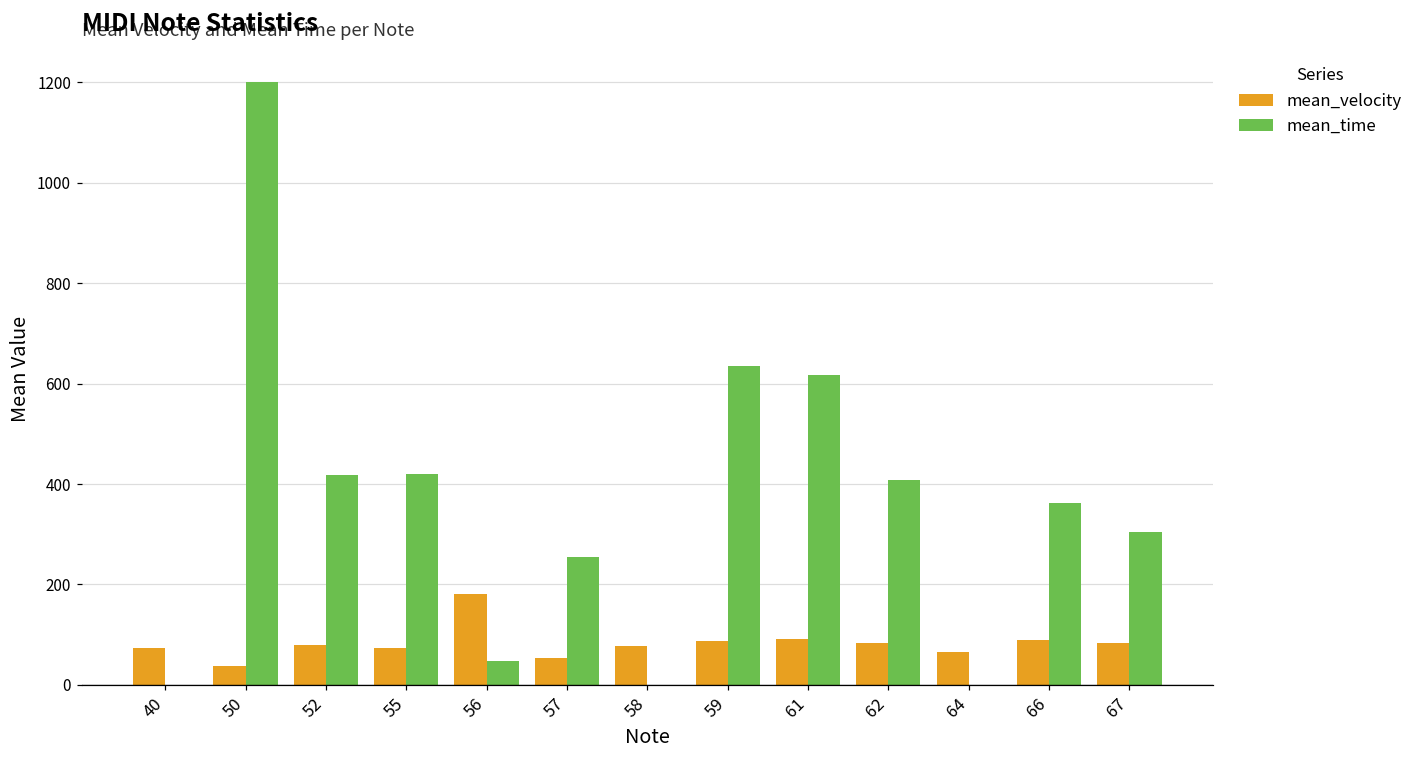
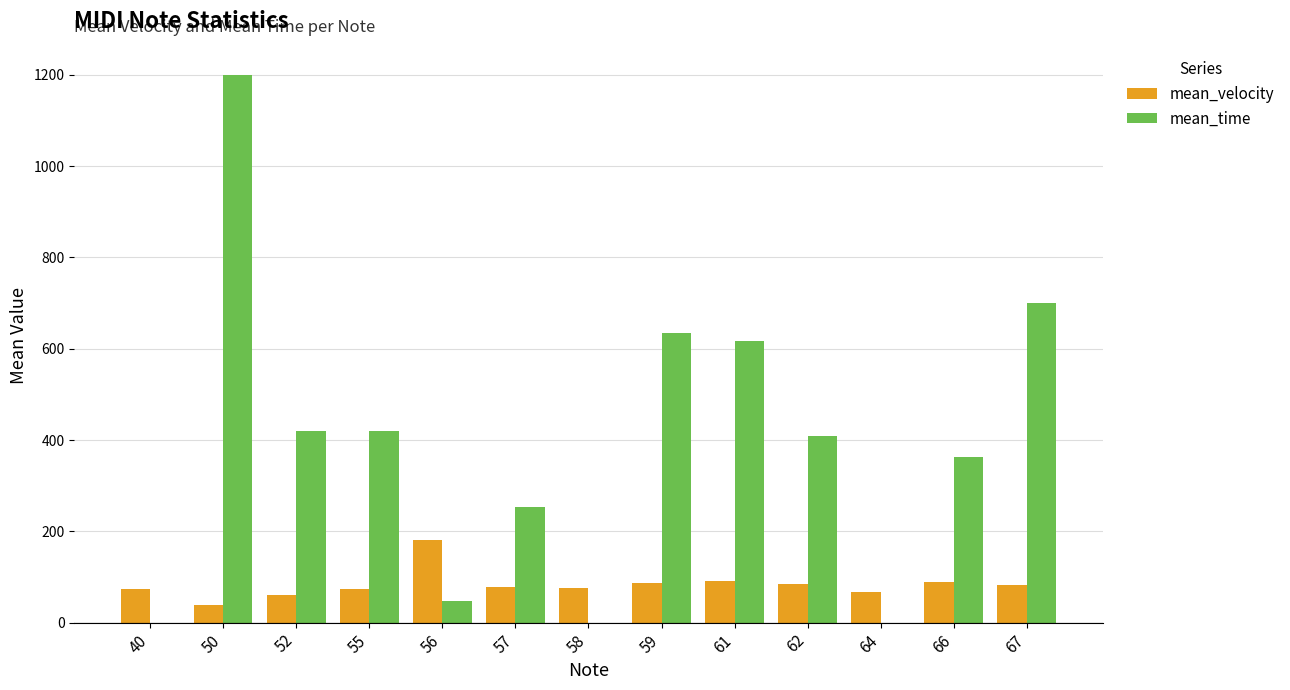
mean_velocity, 52: 80 -> 60
mean_velocity, 57: 50 -> 80
mean_time, 67: 310 -> 700
